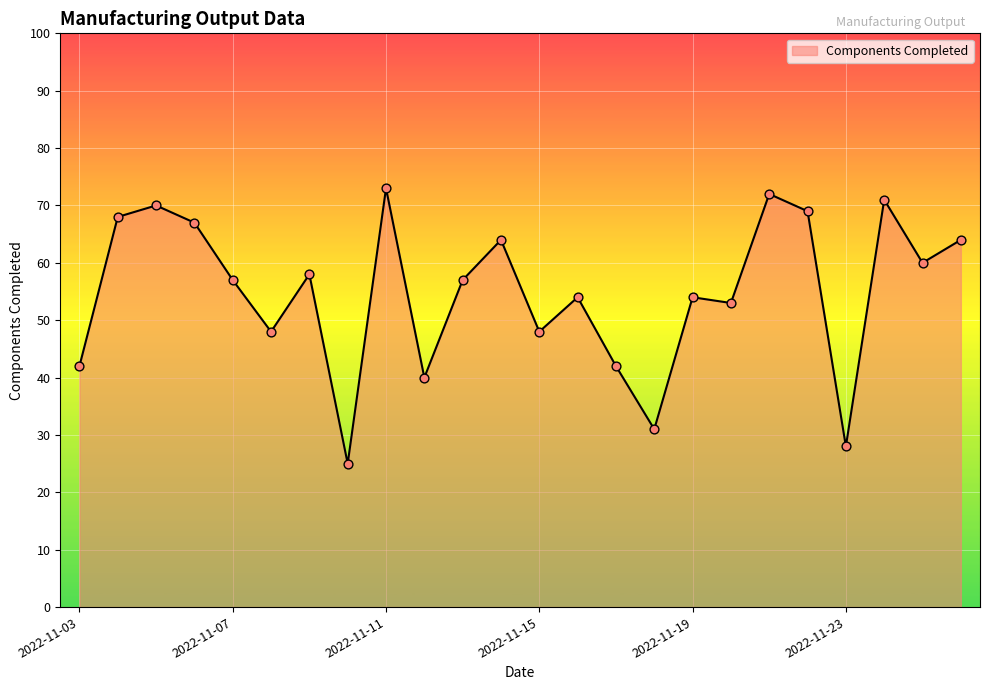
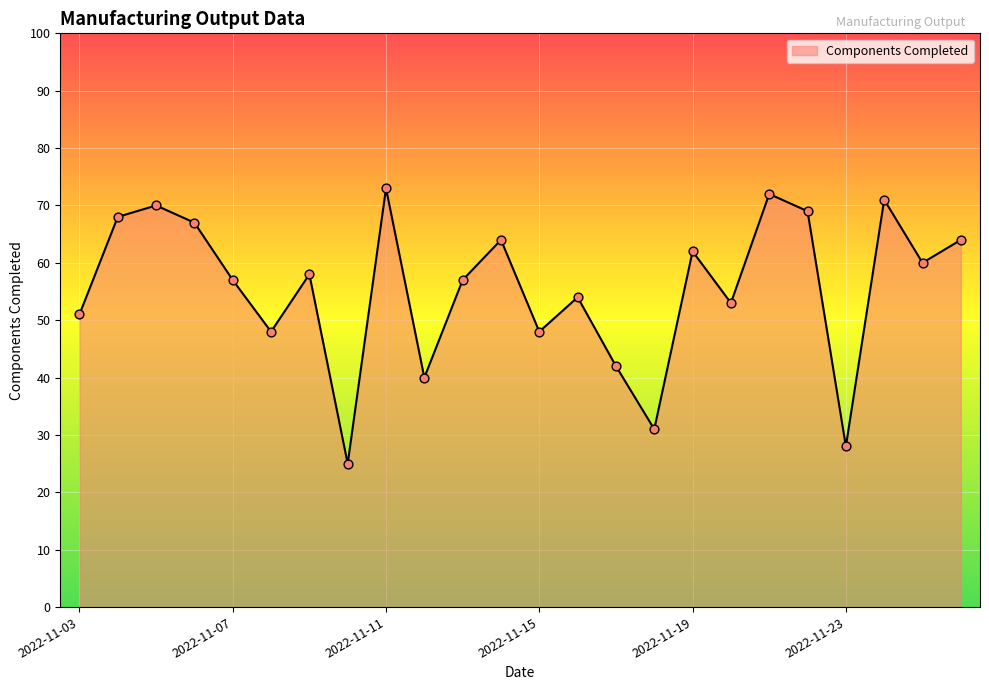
2022-11-03: 42 -> 51
2022-11-19: 54 -> 62
